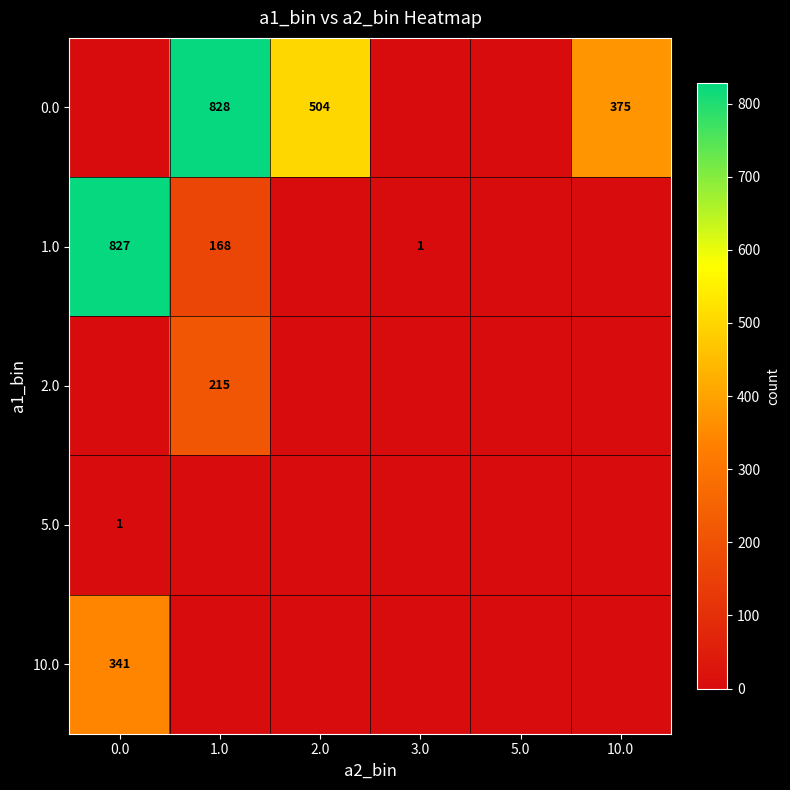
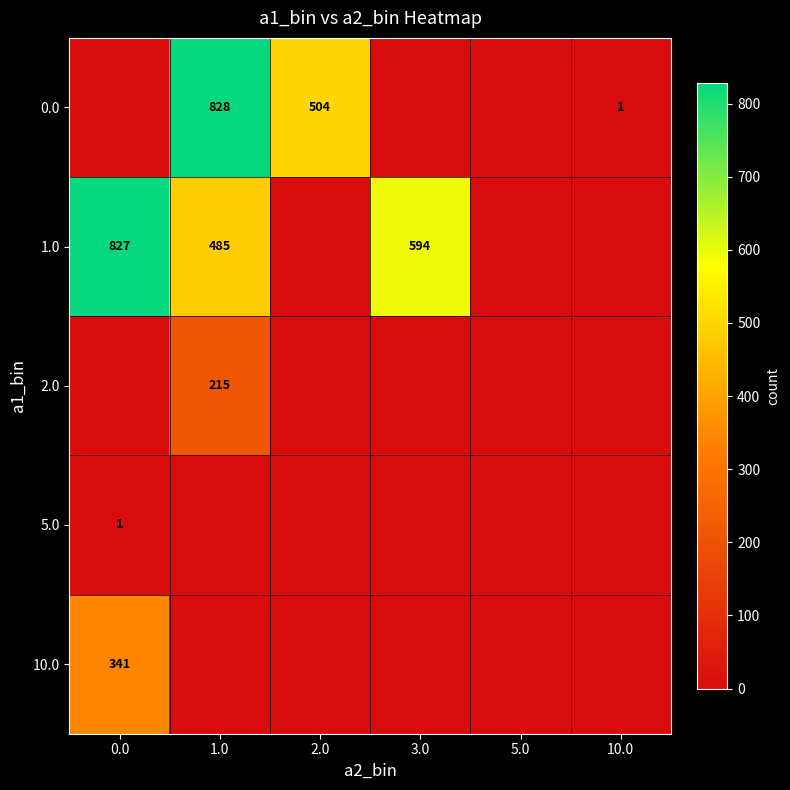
0.0, 10.0: 375 -> 1
1.0, 1.0: 168 -> 485
1.0, 3.0: 1 -> 594
